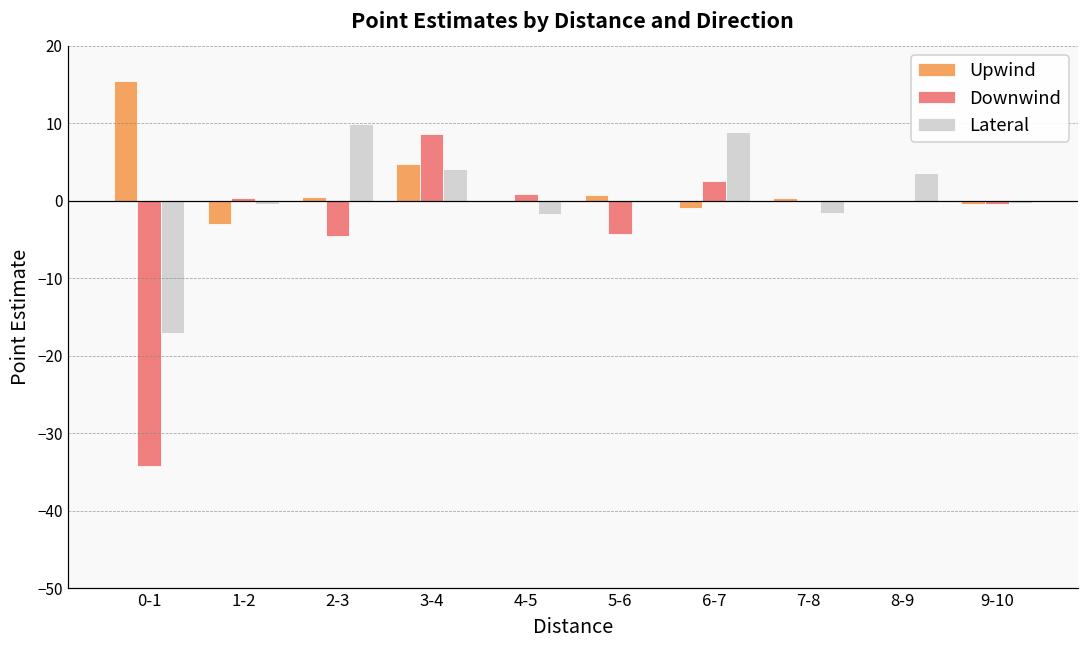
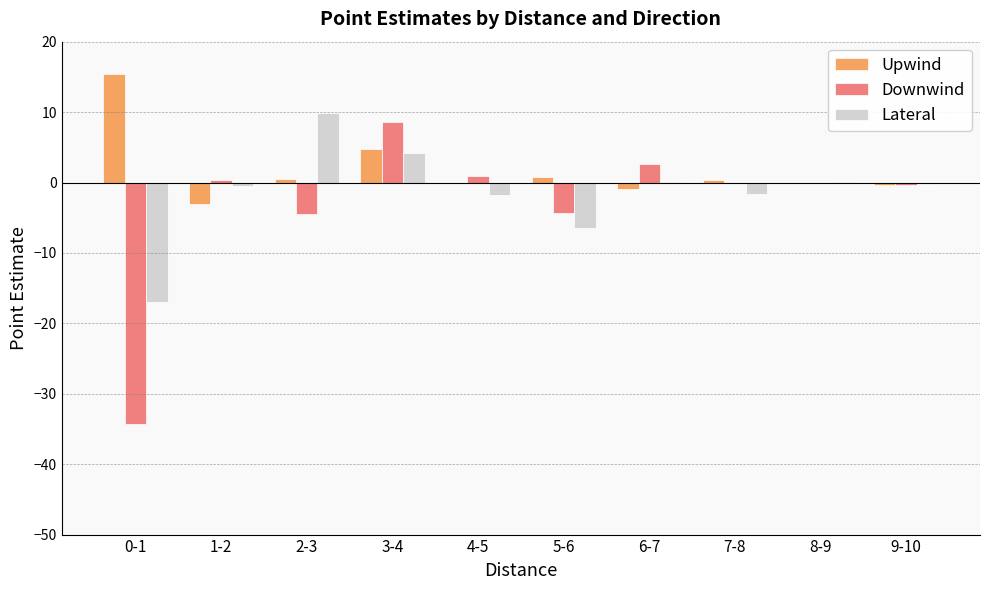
Lateral, 5-6: 0 -> -6
Lateral, 6-7: 9 -> 0
Lateral, 8-9: 4 -> 0
